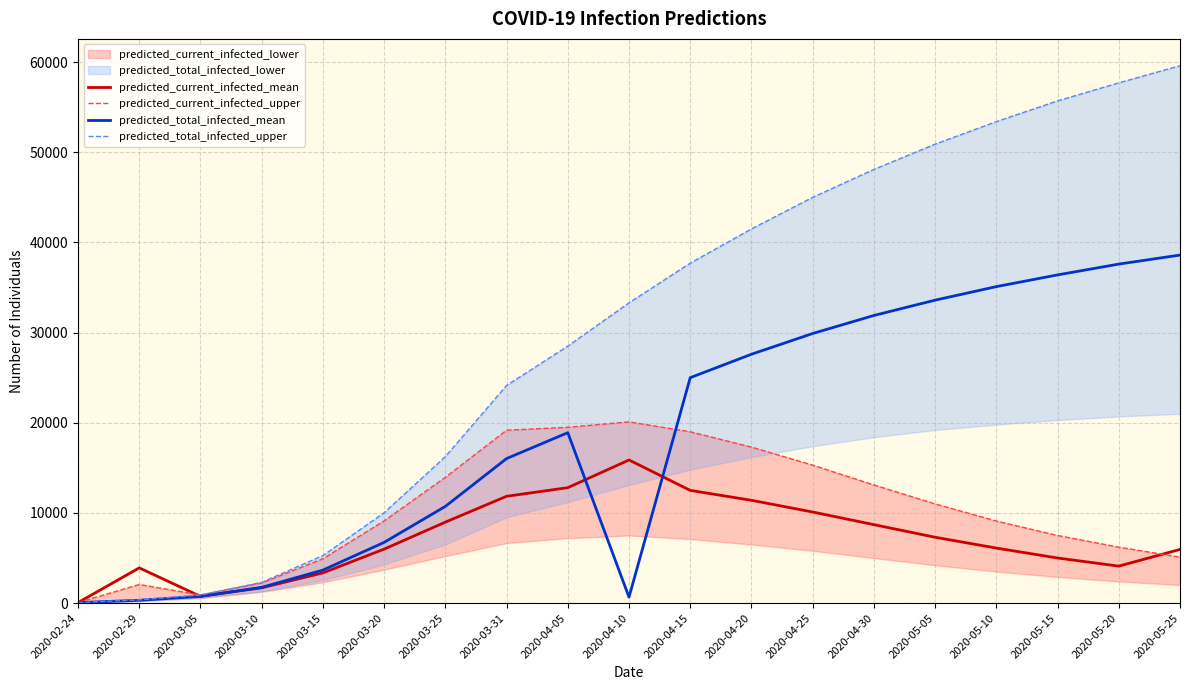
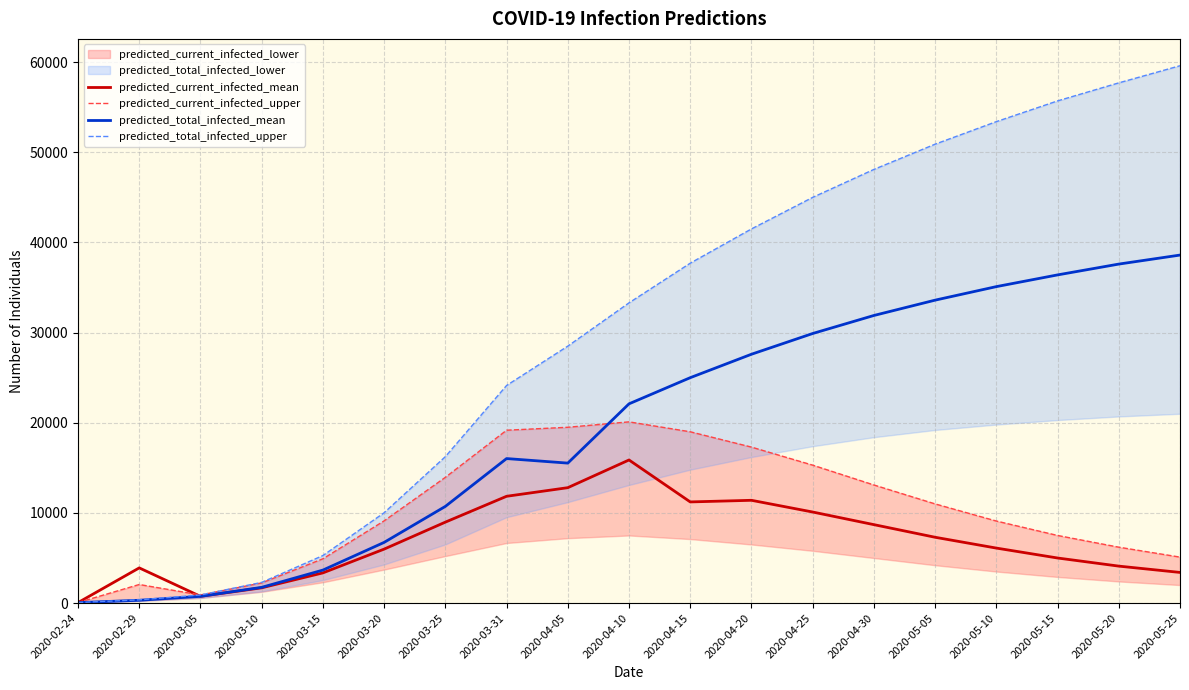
predicted_total_infected_mean, 2020-04-05: 19000 -> 16000
predicted_total_infected_mean, 2020-04-10: 1000 -> 22000
predicted_current_infected_mean, 2020-04-15: 13000 -> 11000
predicted_current_infected_mean, 2020-05-25: 6000 -> 3000
